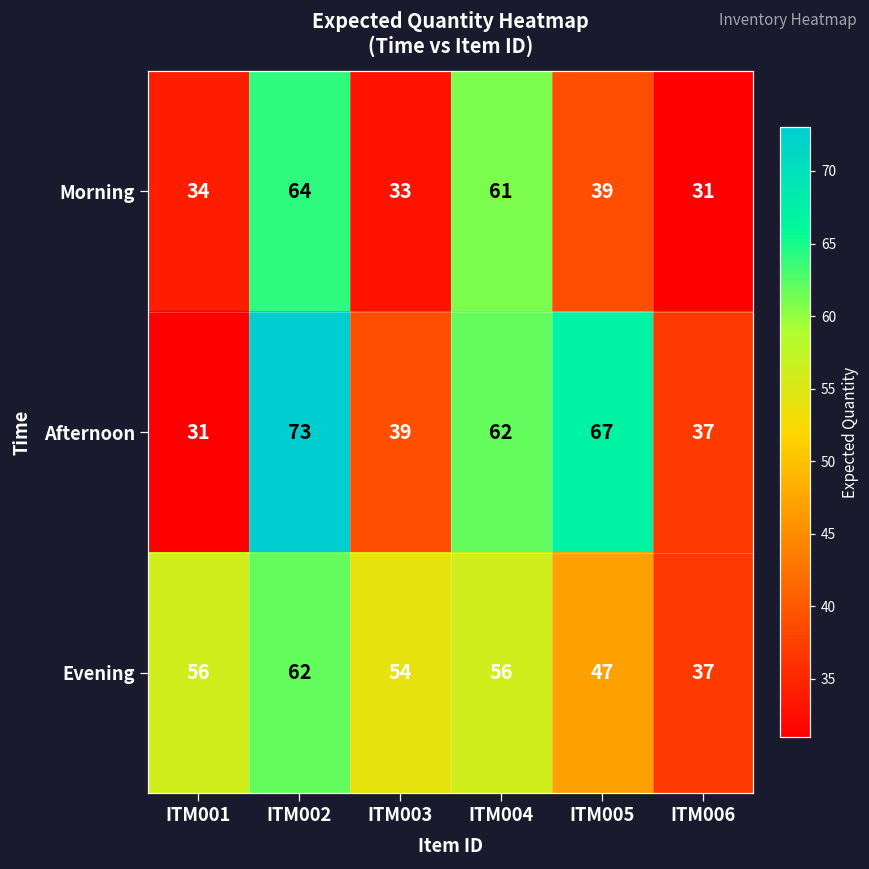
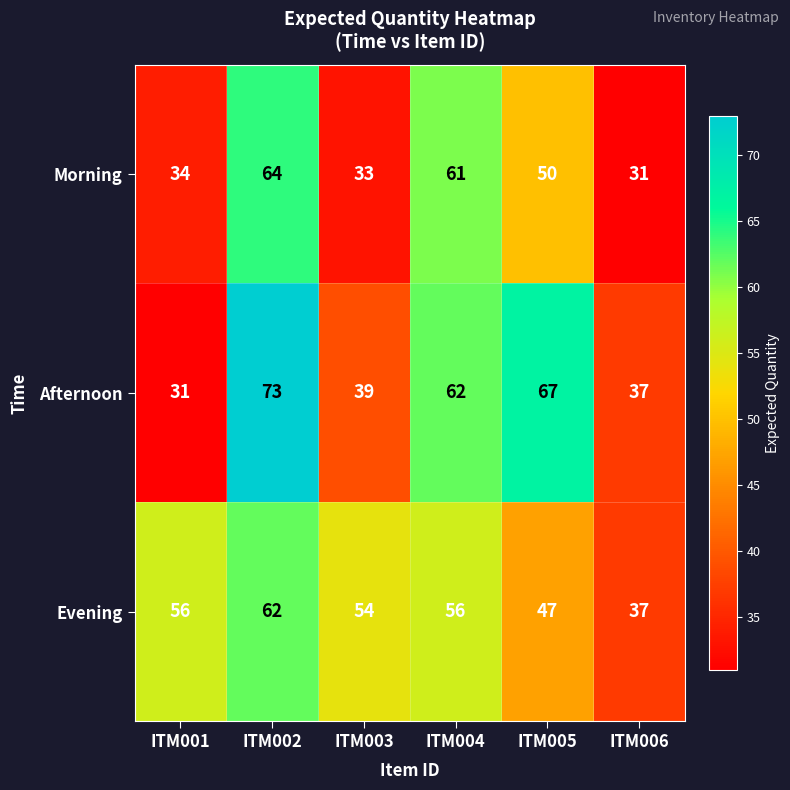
Morning, ITM005: 39 -> 50
